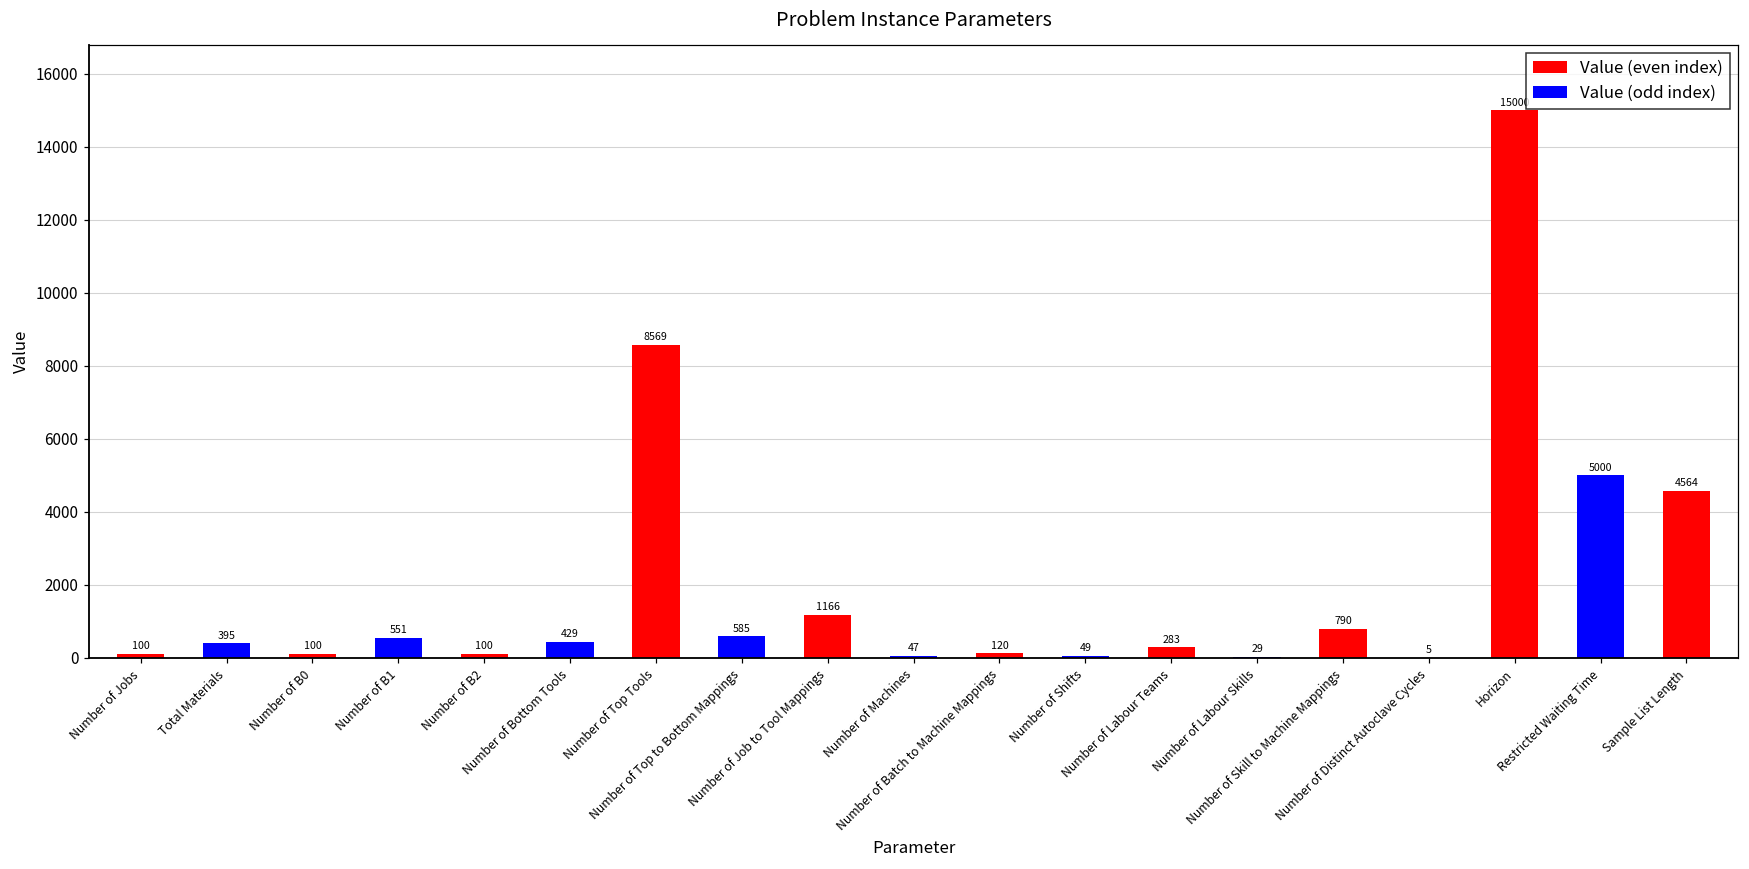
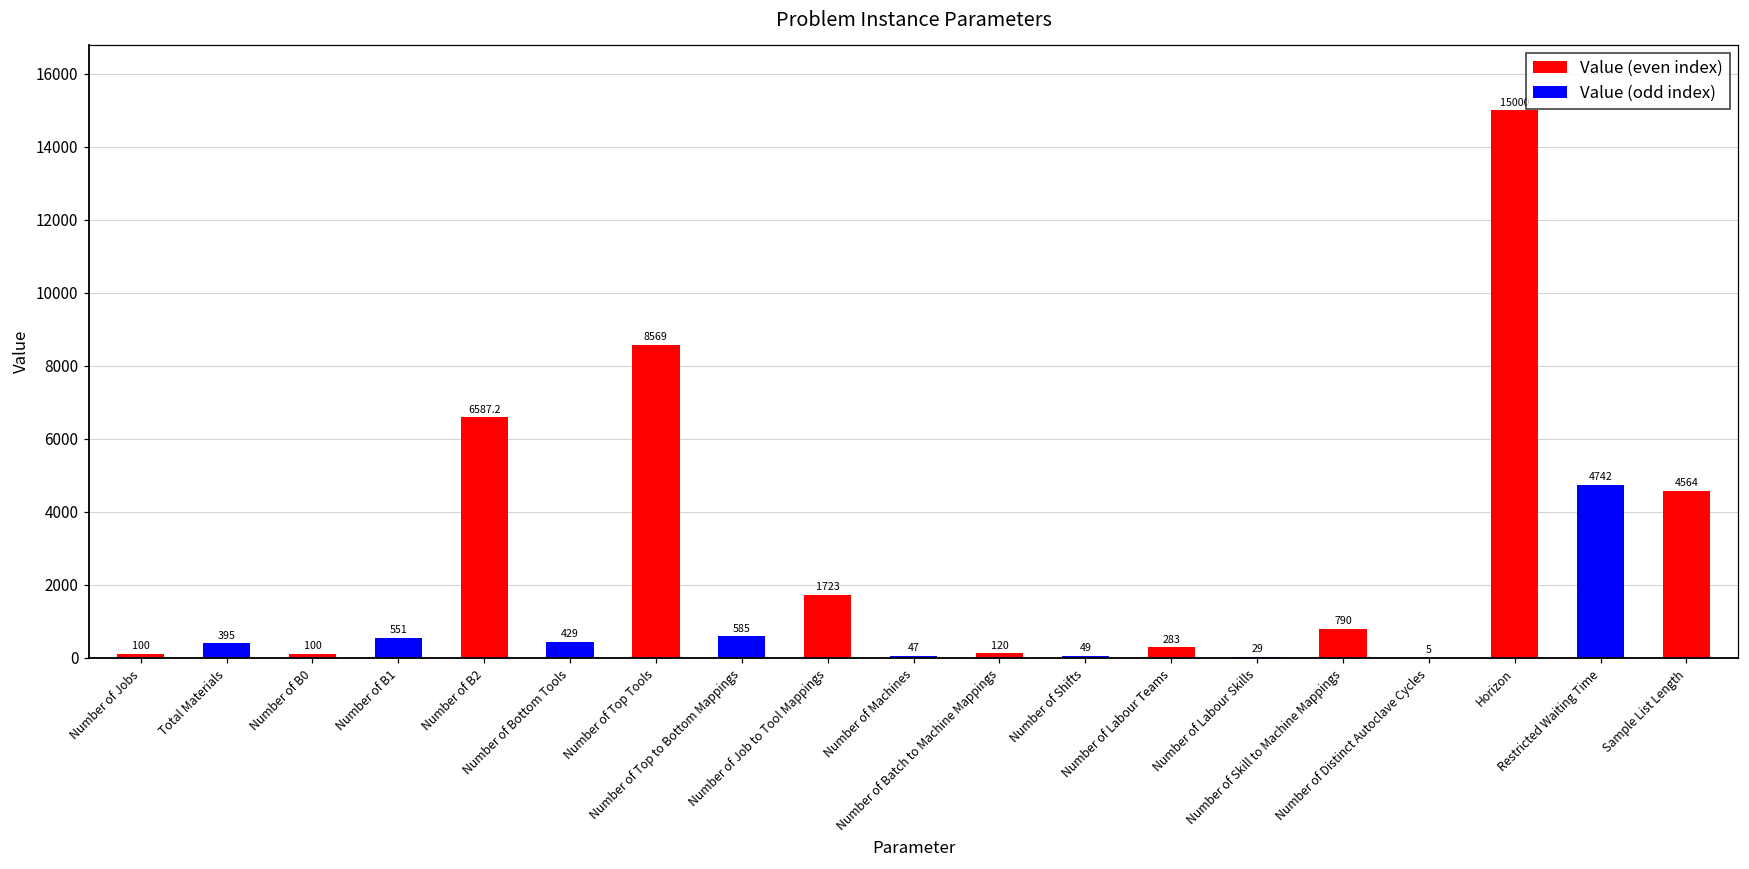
Number of B2: 100 -> 6587.2
Number of Job to Tool Mappings: 1166 -> 1723
Restricted Waiting Time: 5000 -> 4742
